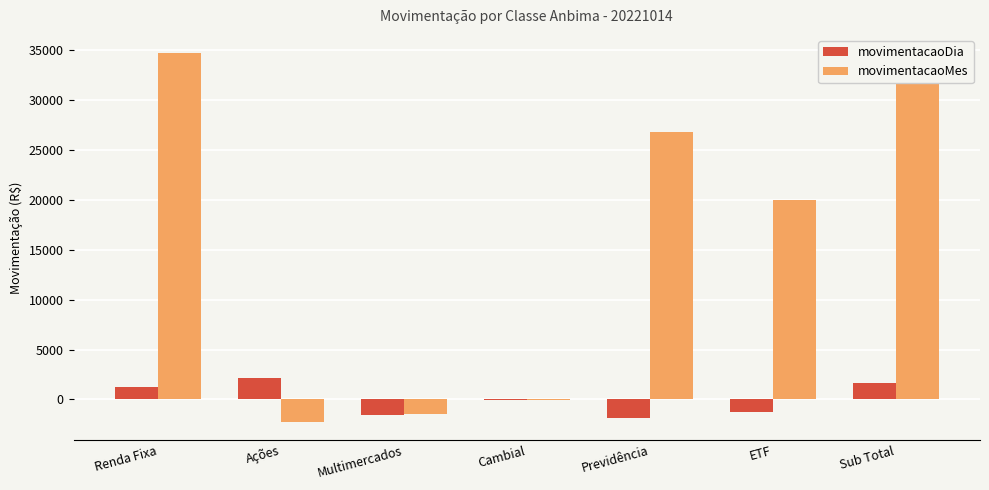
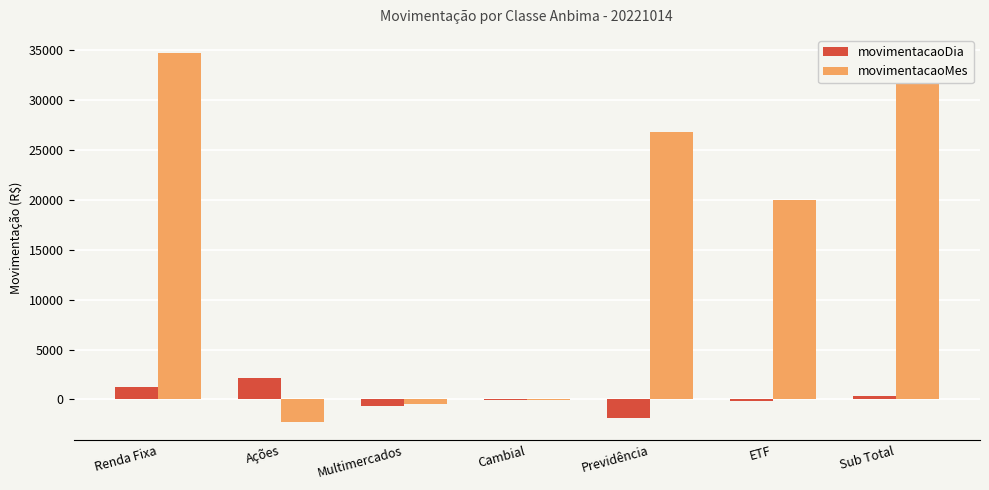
movimentacaoDia, Multimercados: -2000 -> -1000
movimentacaoMes, Multimercados: -1000 -> 0
movimentacaoDia, ETF: -1000 -> 0
movimentacaoDia, Sub Total: 2000 -> 0
